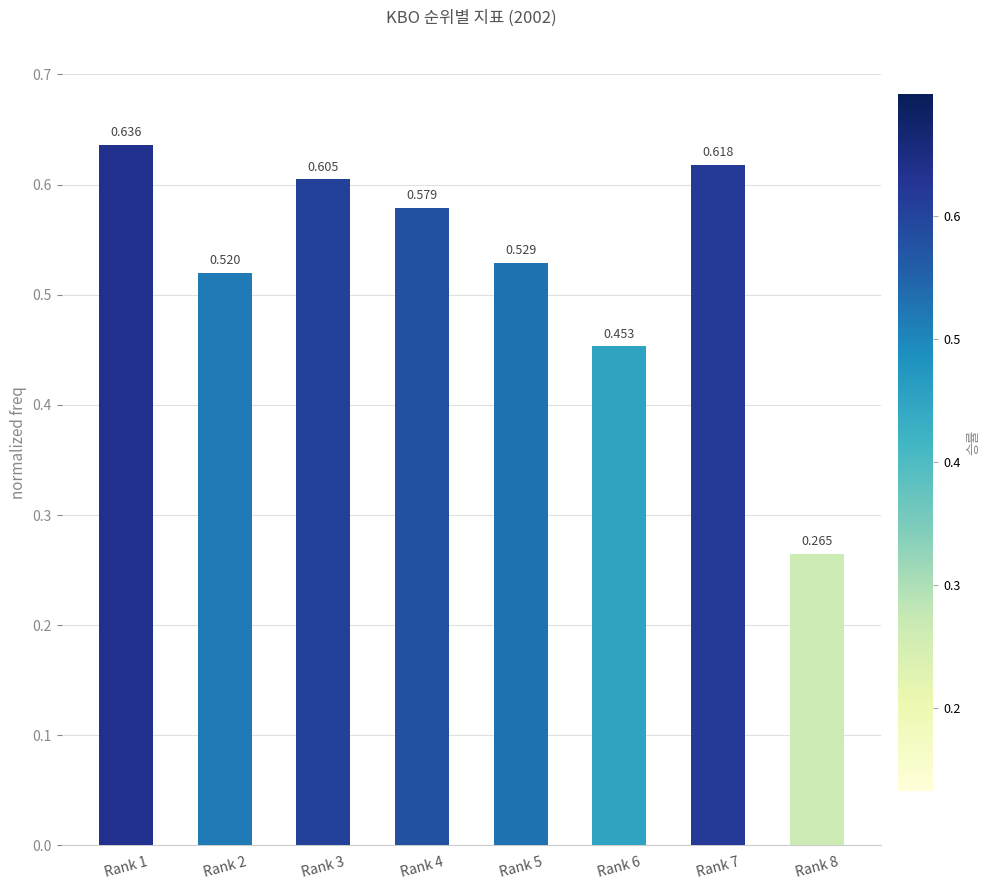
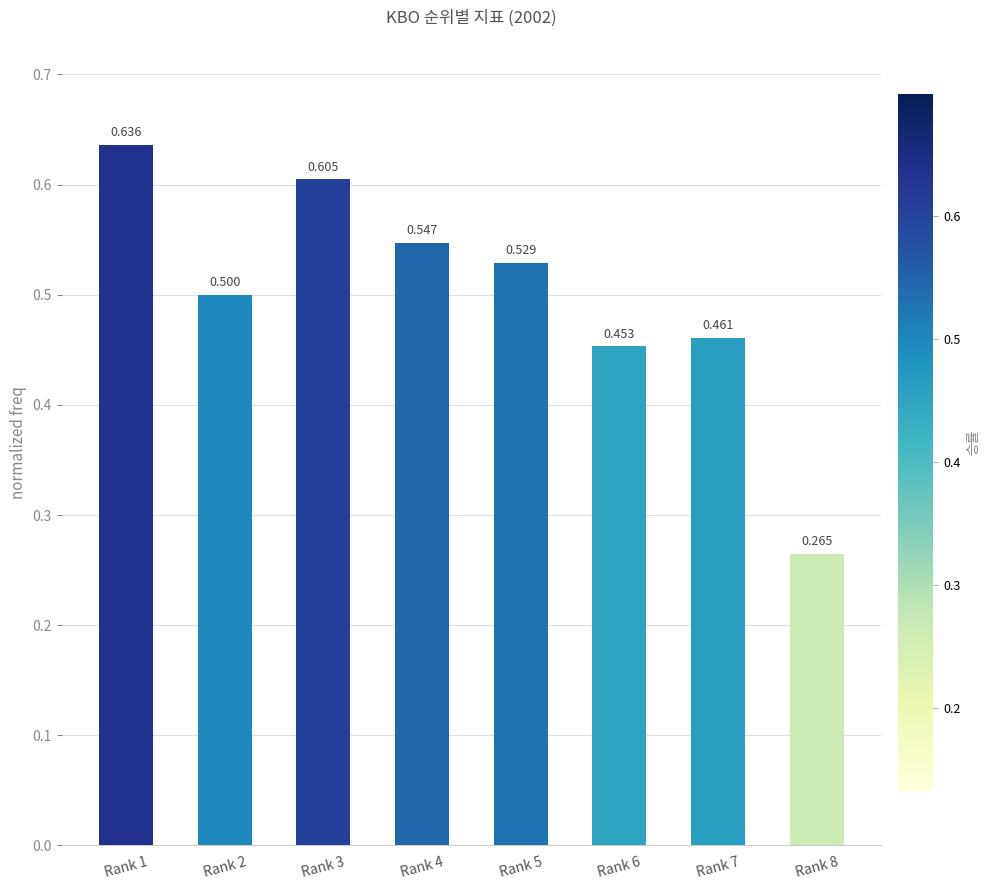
Rank 2: 0.520 -> 0.500
Rank 4: 0.579 -> 0.547
Rank 7: 0.618 -> 0.461
